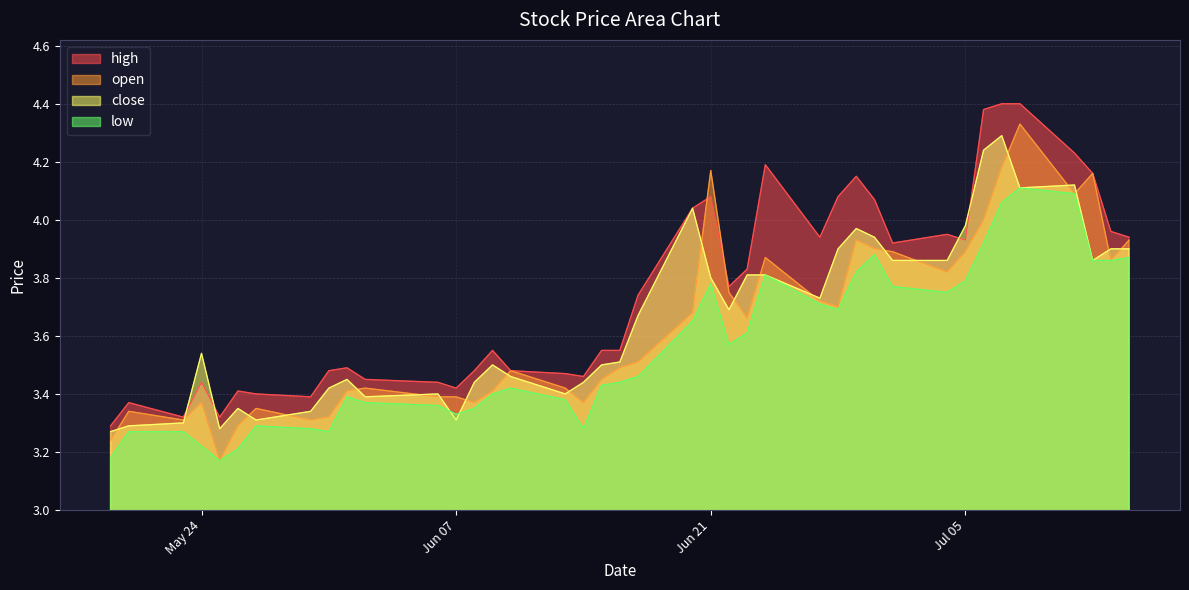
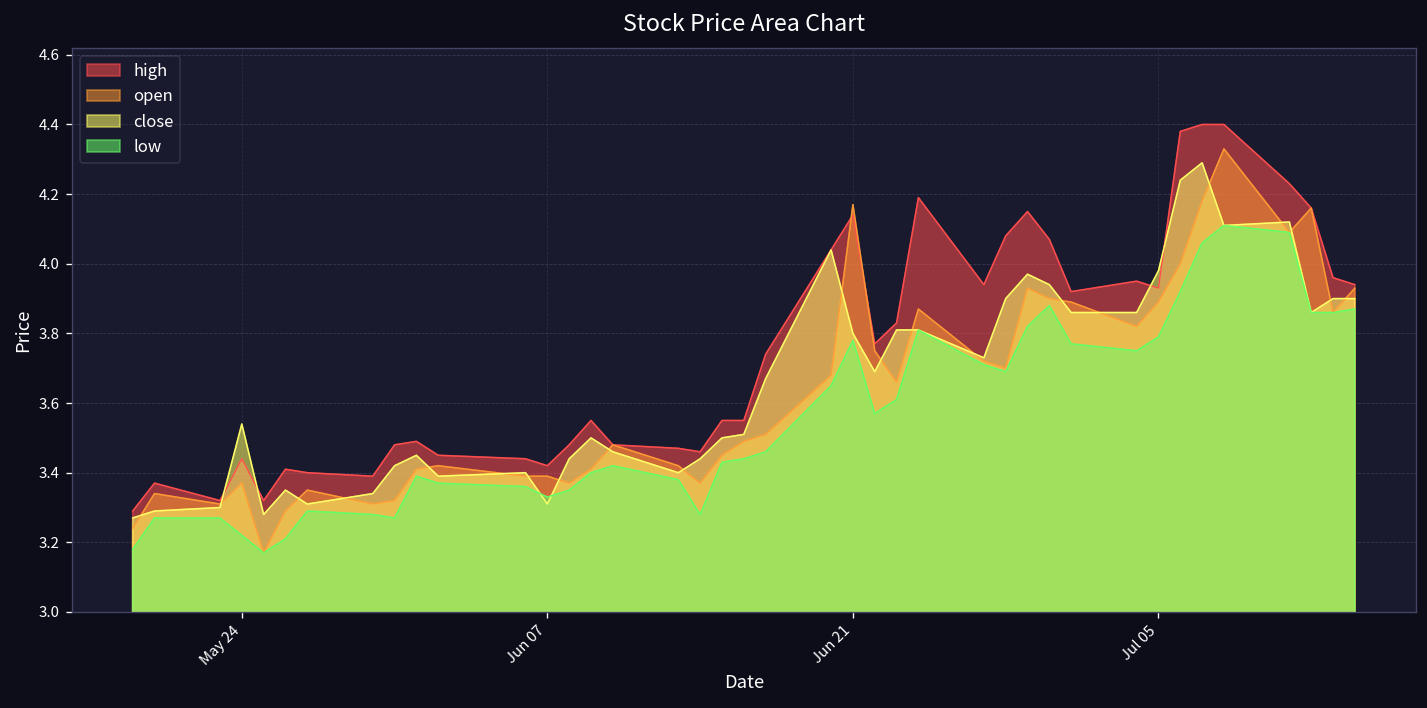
high, Jun 21: 4.08 -> 4.14
